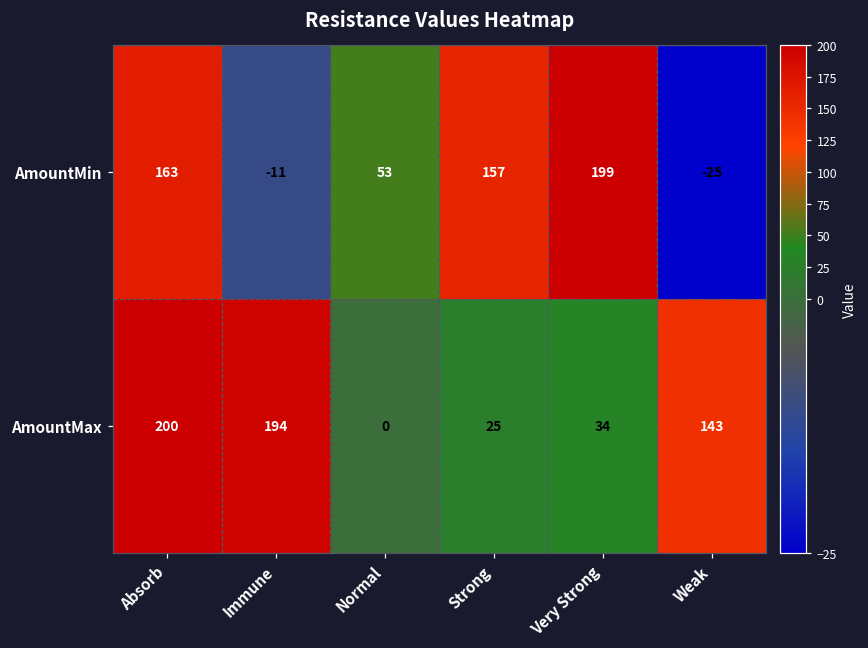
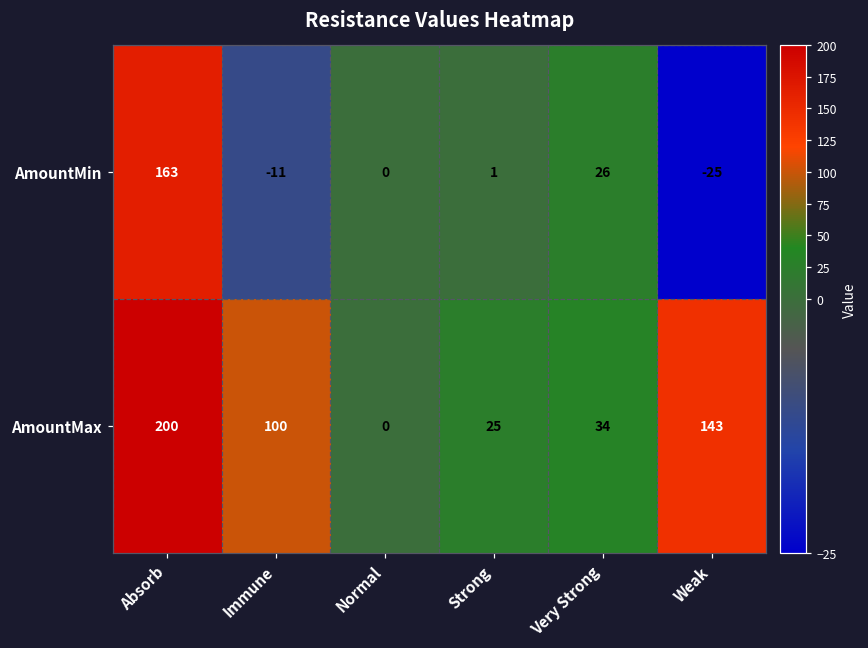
AmountMin, Normal: 53 -> 0
AmountMin, Strong: 157 -> 1
AmountMin, Very Strong: 199 -> 26
AmountMax, Immune: 194 -> 100
